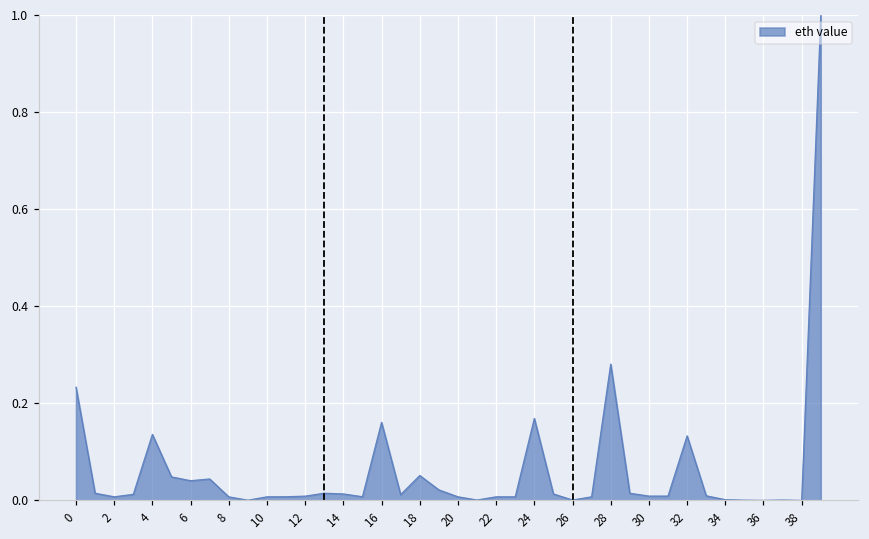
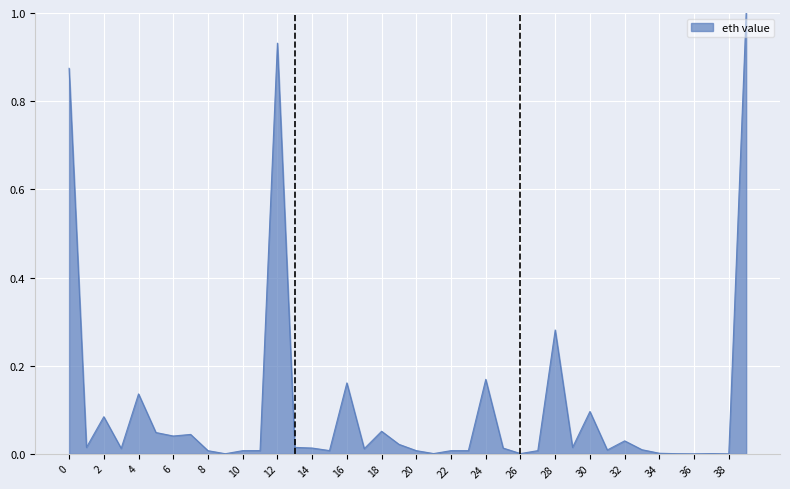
0: 0.23 -> 0.87
2: 0.01 -> 0.08
12: 0.01 -> 0.93
30: 0.01 -> 0.10
32: 0.13 -> 0.03
